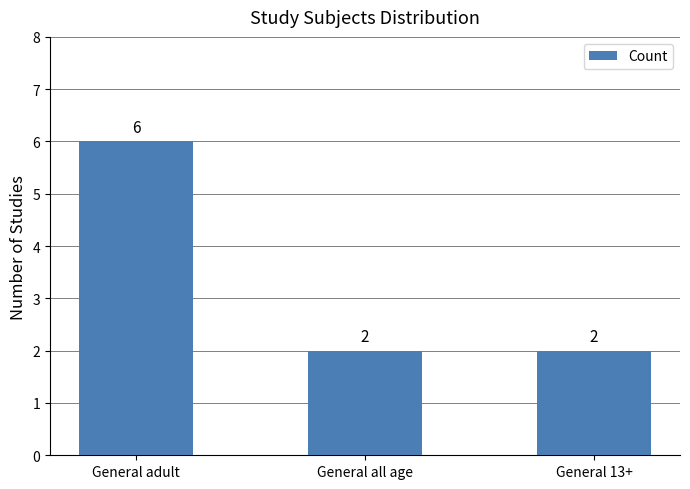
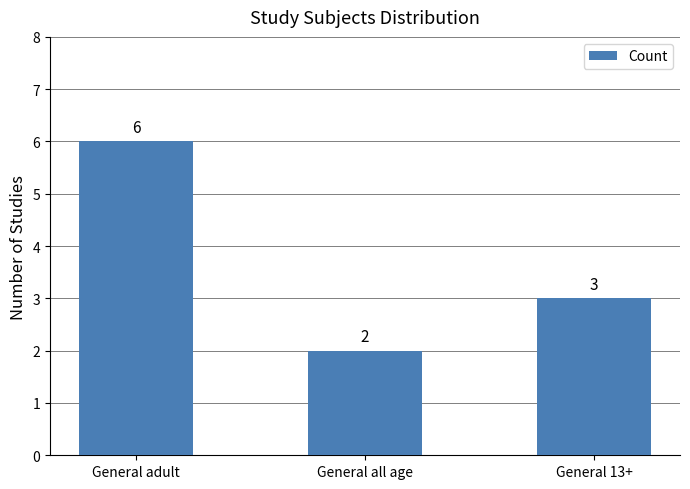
General 13+: 2 -> 3
